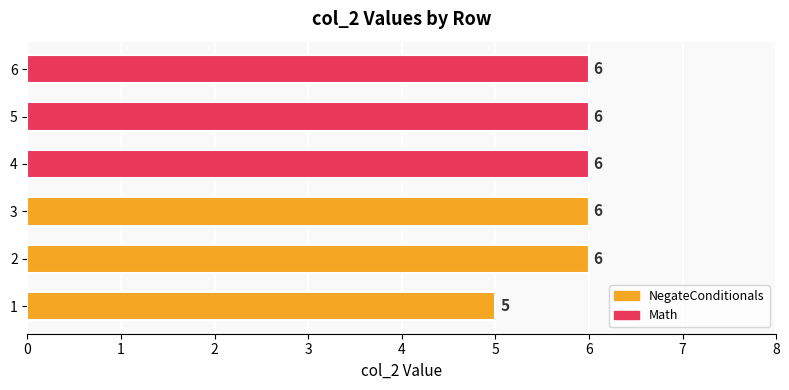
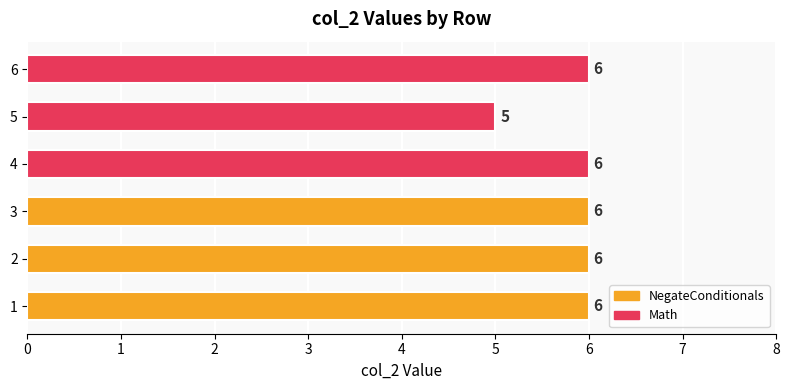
5: 6 -> 5
1: 5 -> 6
